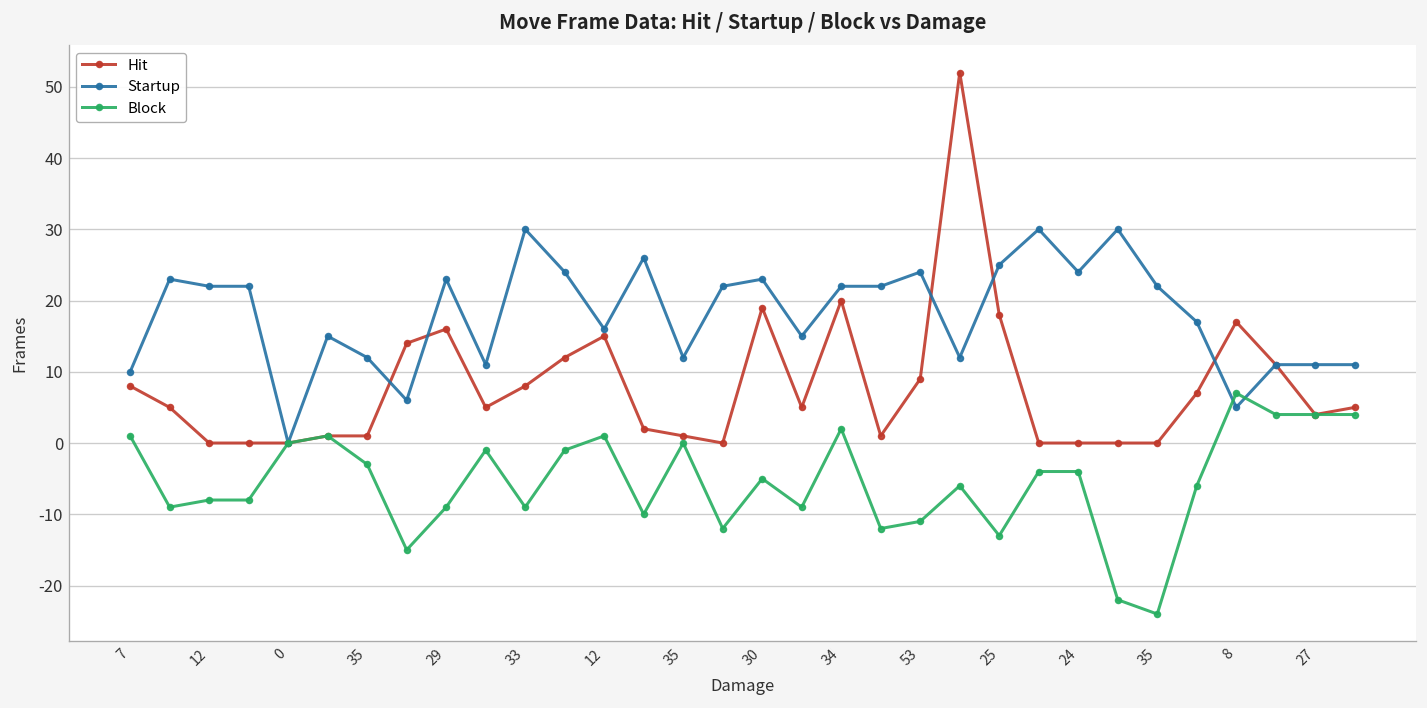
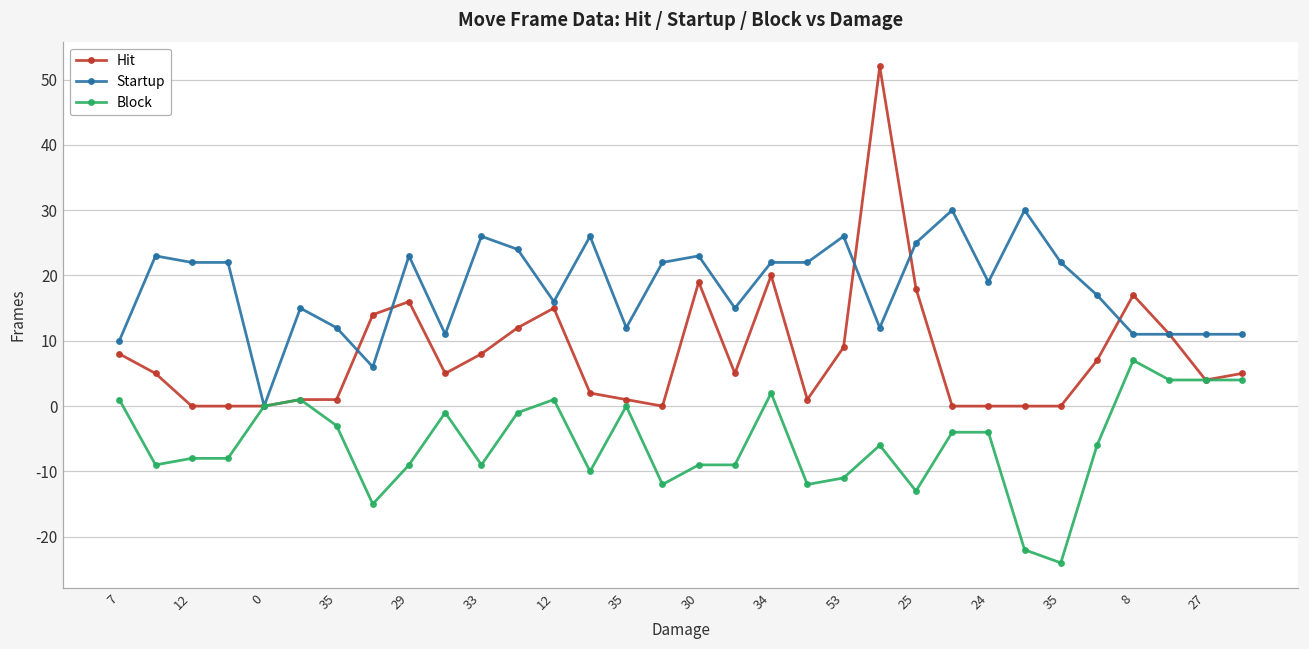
Startup, 33: 30 -> 26
Block, 30: -5 -> -9
Startup, 53: 24 -> 26
Startup, 24: 24 -> 19
Startup, 8: 5 -> 11
